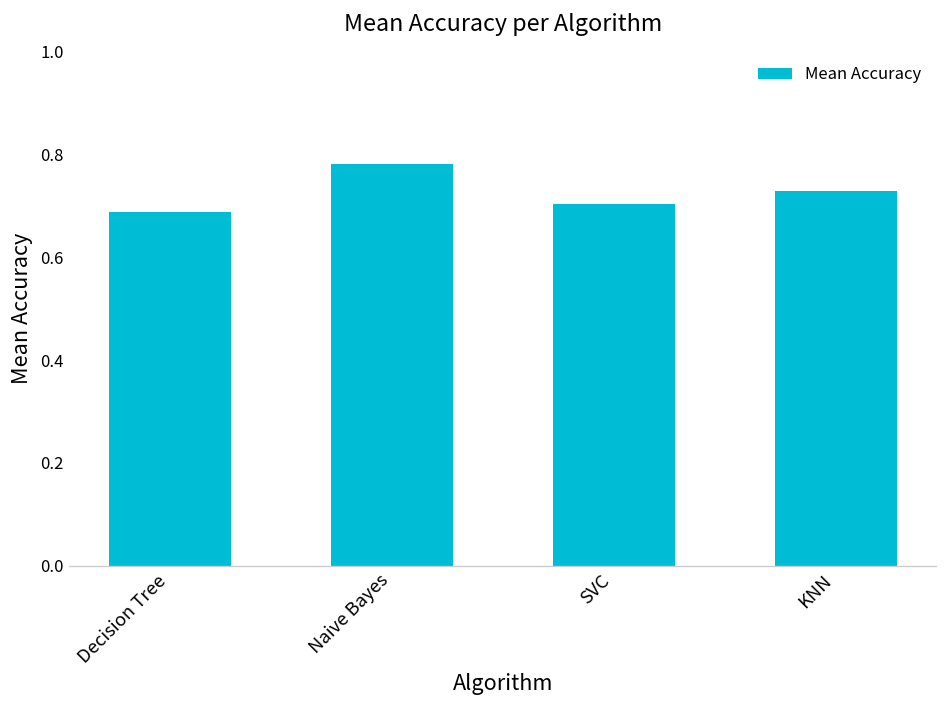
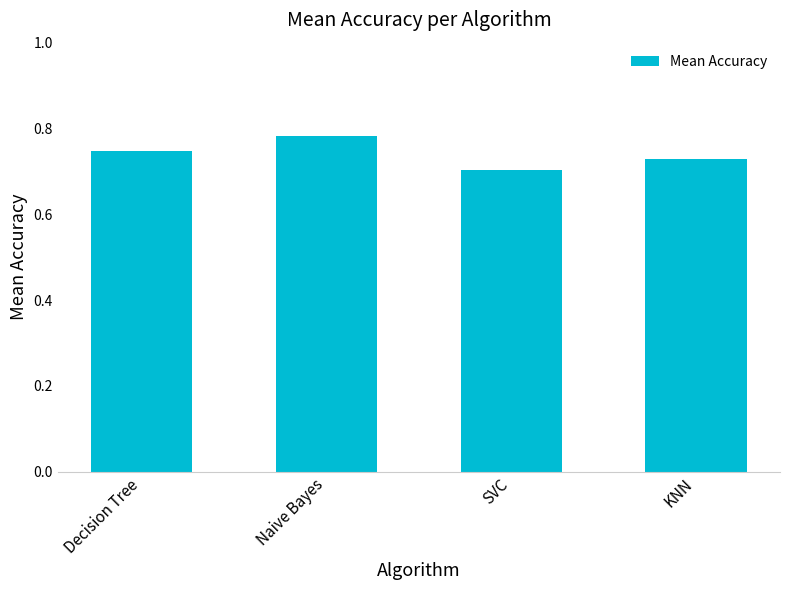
Decision Tree: 0.69 -> 0.75
